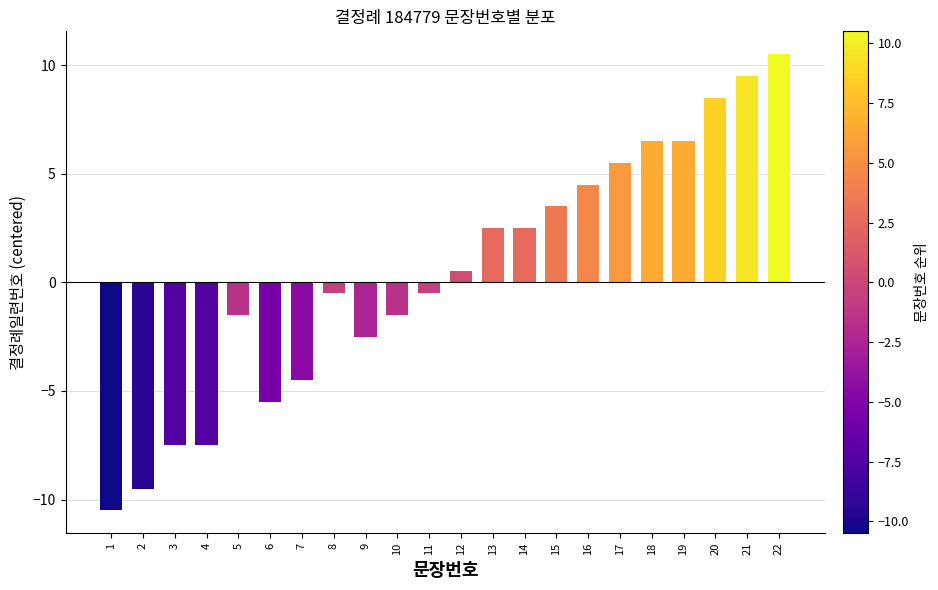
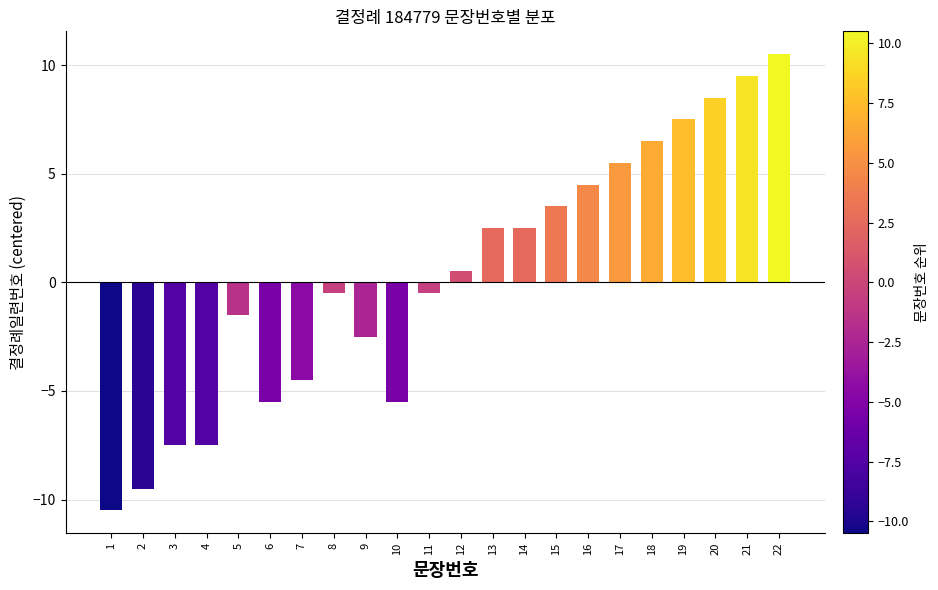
10: -1.5 -> -5.5
19: 6.5 -> 7.5
